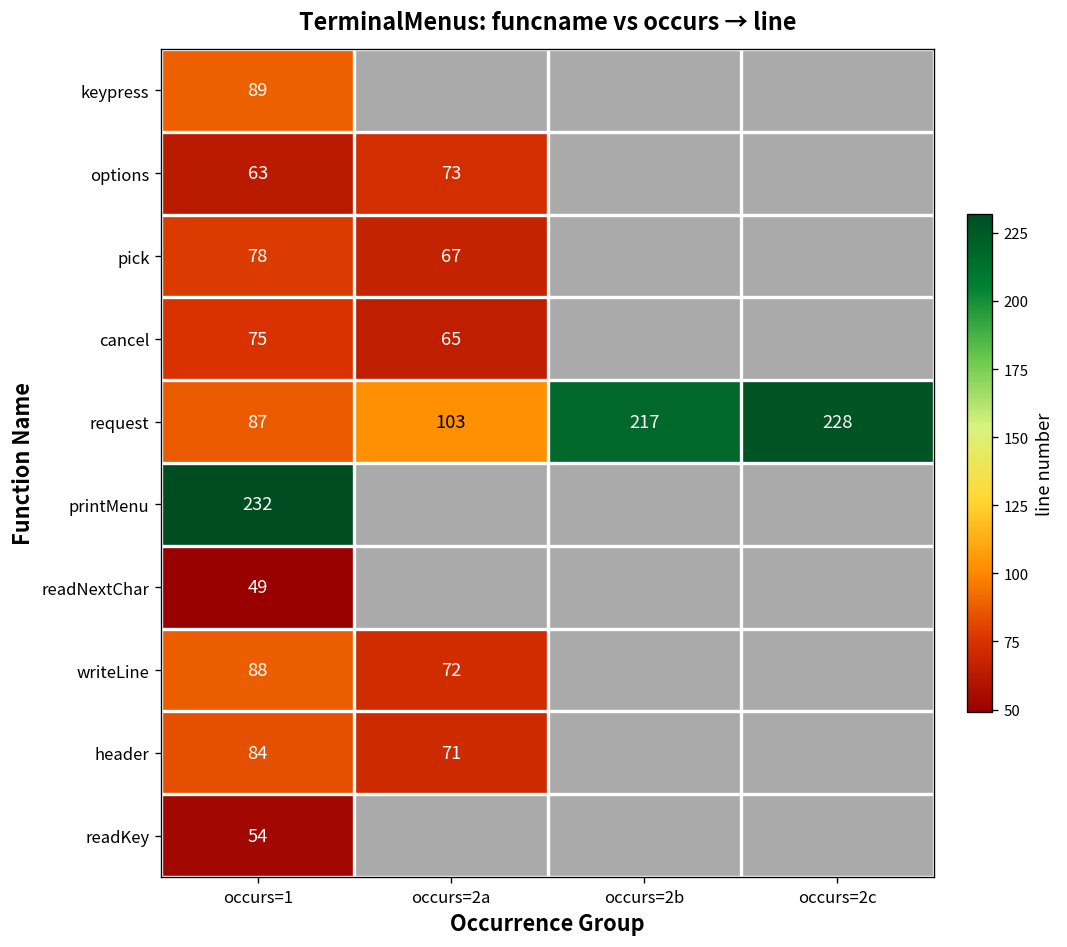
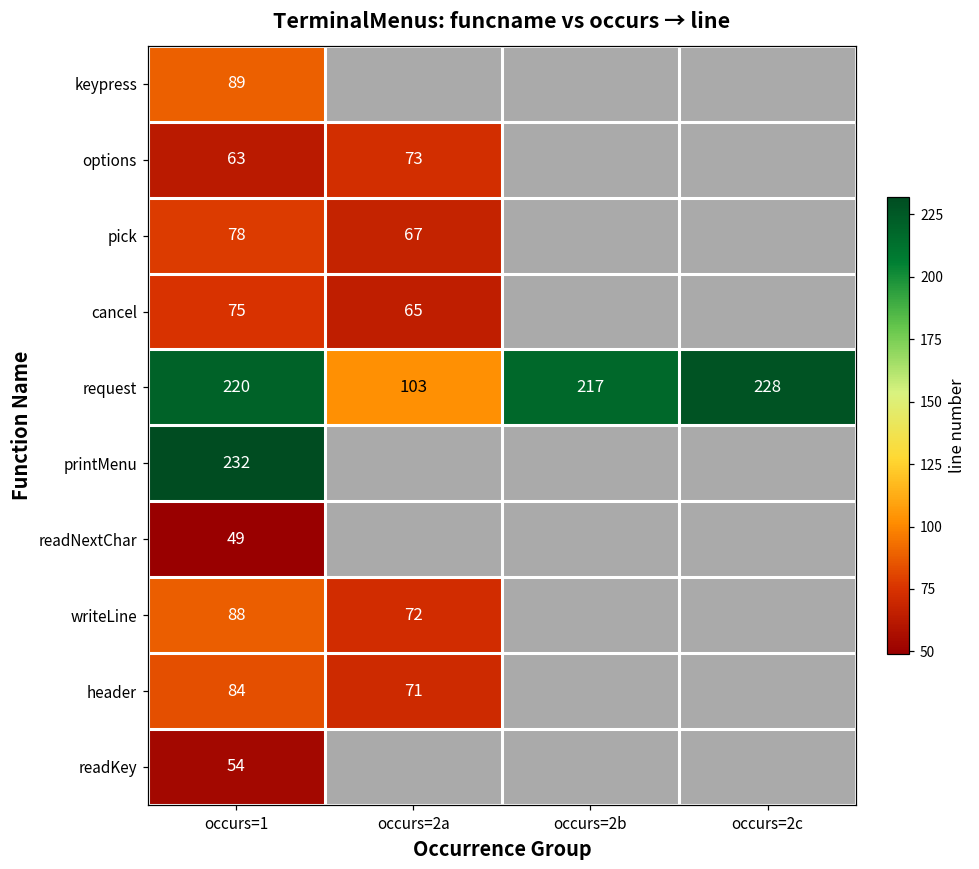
request, occurs=1: 87 -> 220
